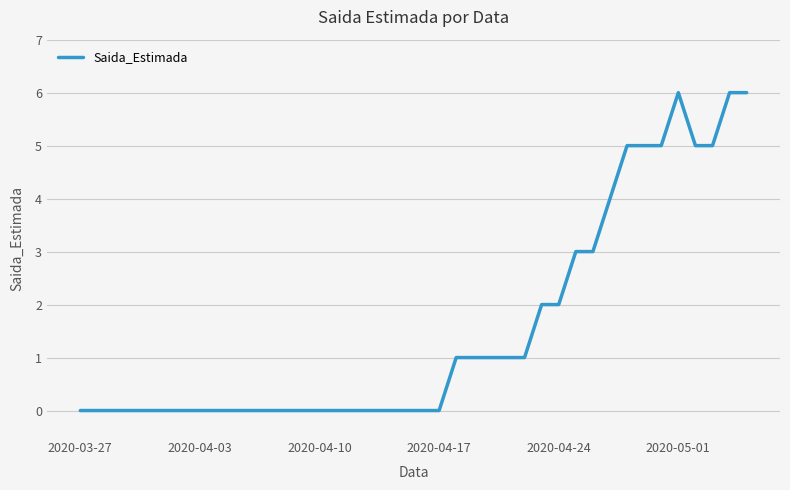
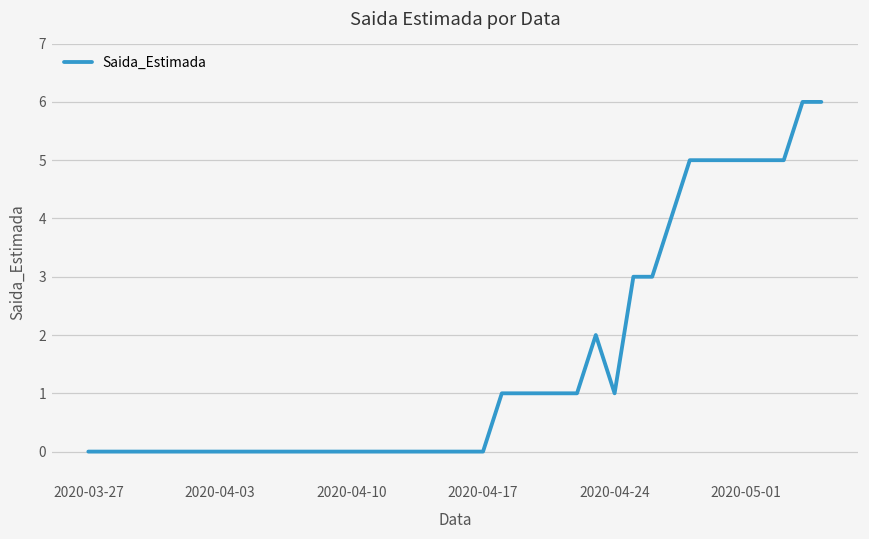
2020-04-24: 2 -> 1
2020-05-01: 6 -> 5
